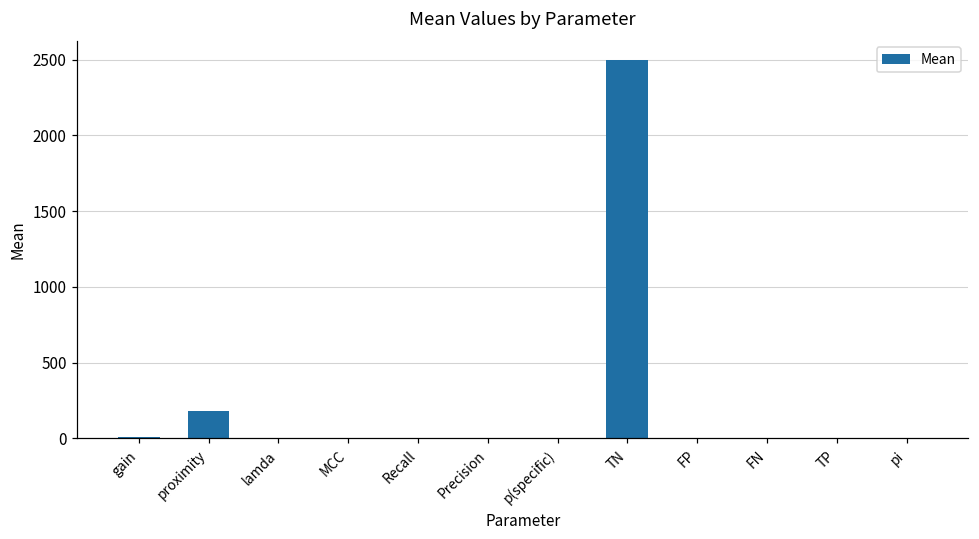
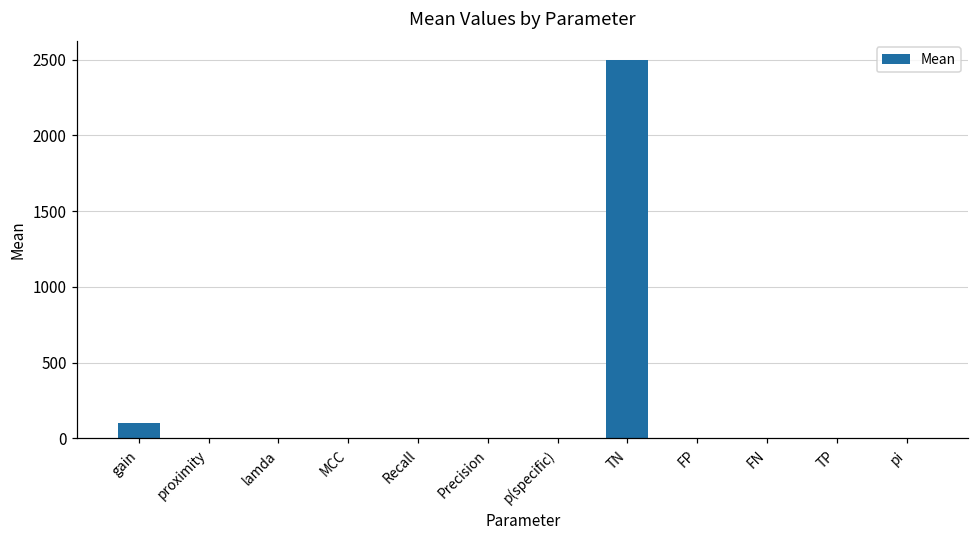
gain: 10 -> 100
proximity: 180 -> 0
